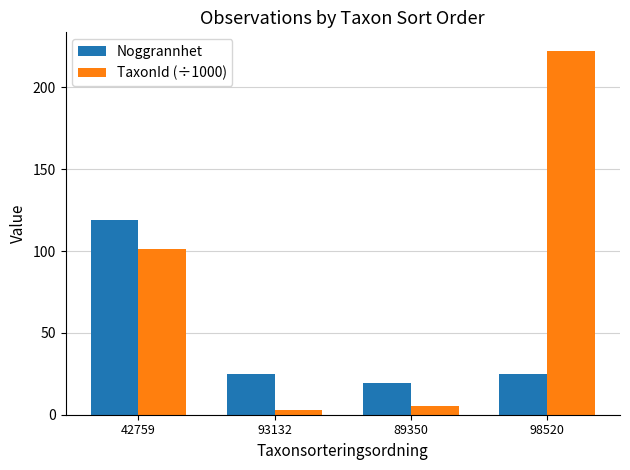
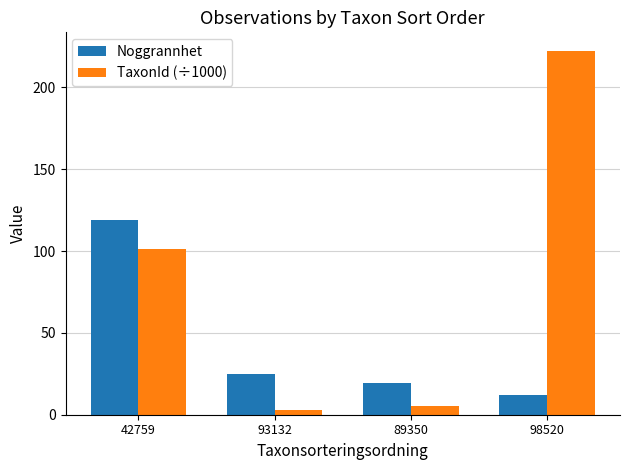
Noggrannhet, 98520: 25 -> 12
